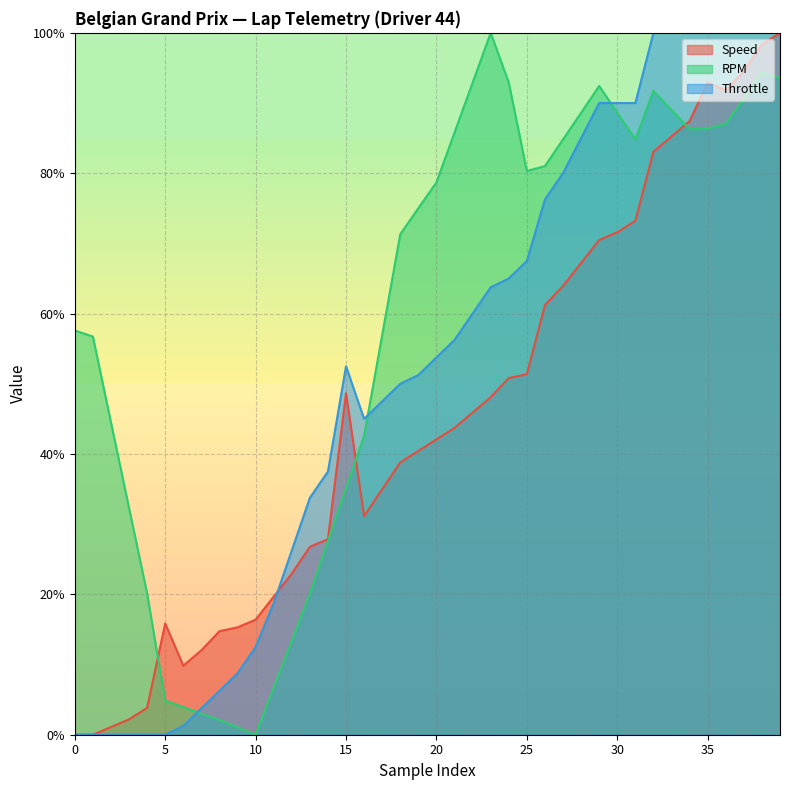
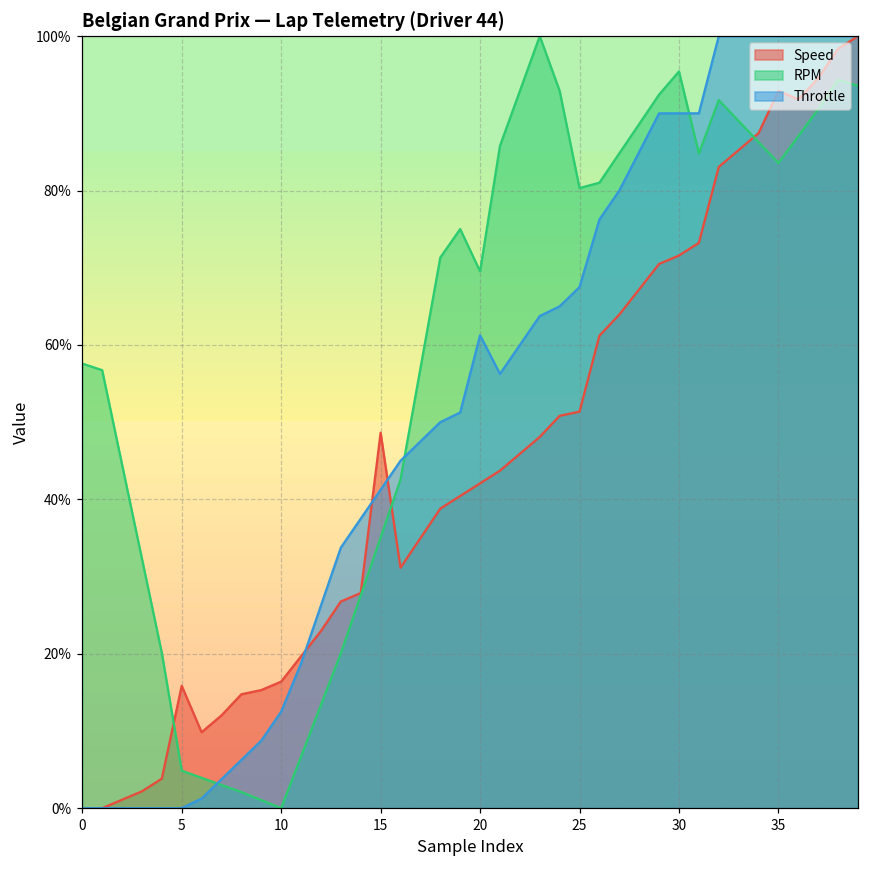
Throttle, 15: 53% -> 41%
RPM, 20: 79% -> 70%
Throttle, 20: 54% -> 61%
RPM, 30: 89% -> 95%
RPM, 35: 86% -> 84%
